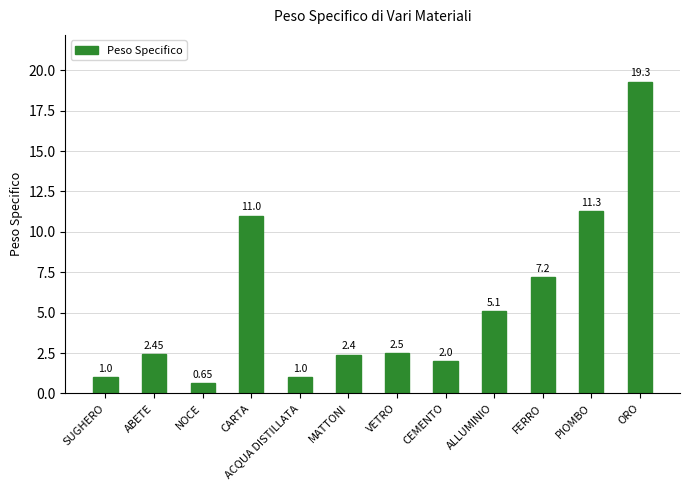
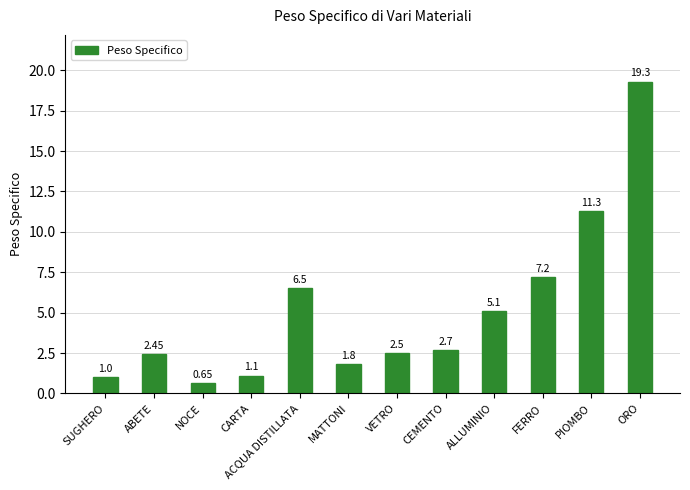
CARTA: 11.0 -> 1.1
ACQUA DISTILLATA: 1.0 -> 6.5
MATTONI: 2.4 -> 1.8
CEMENTO: 2.0 -> 2.7
